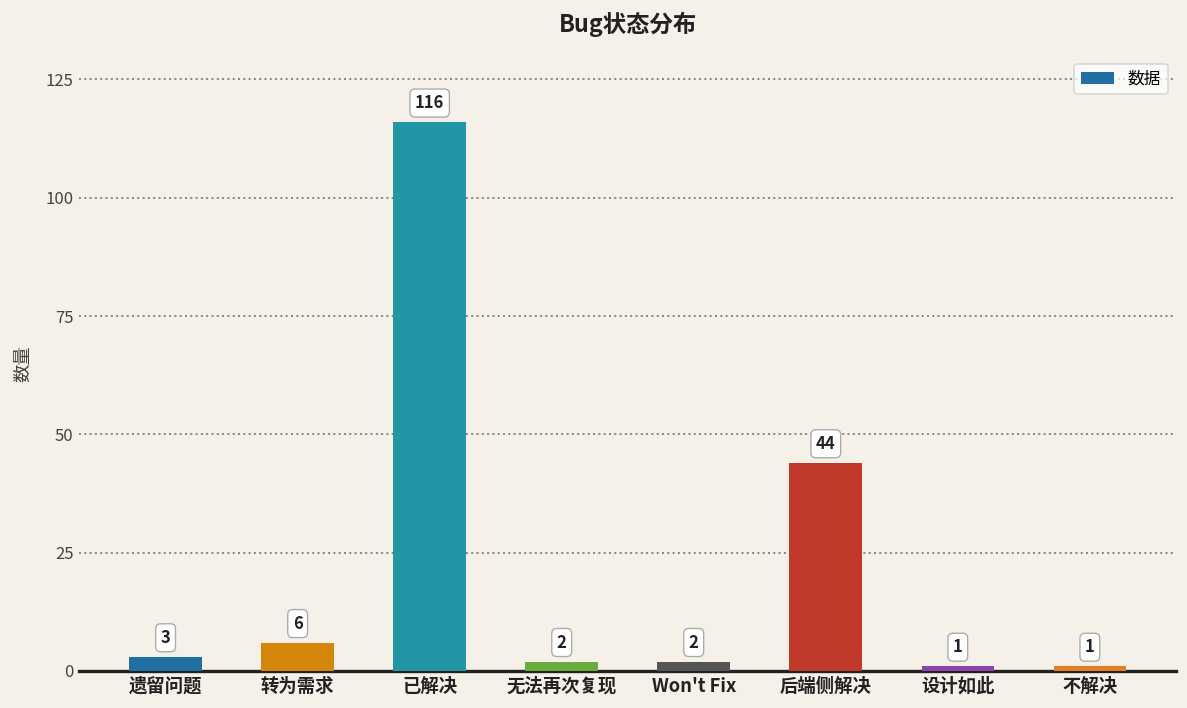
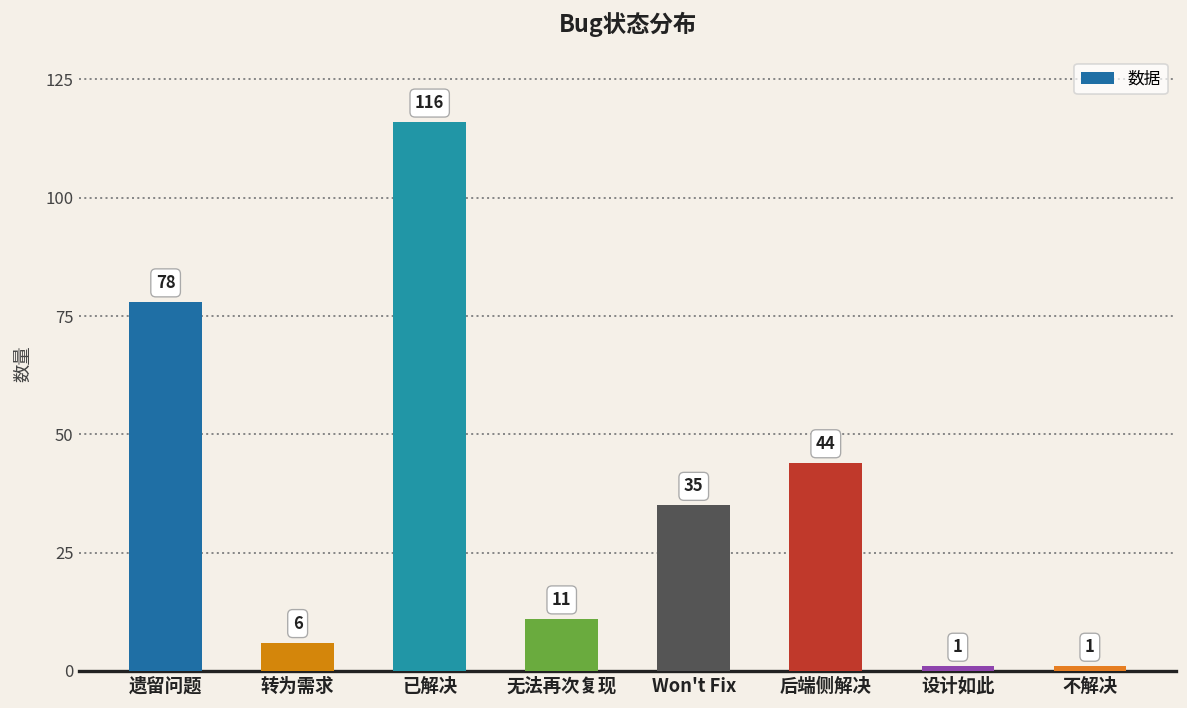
遗留问题: 3 -> 78
无法再次复现: 2 -> 11
Won't Fix: 2 -> 35
